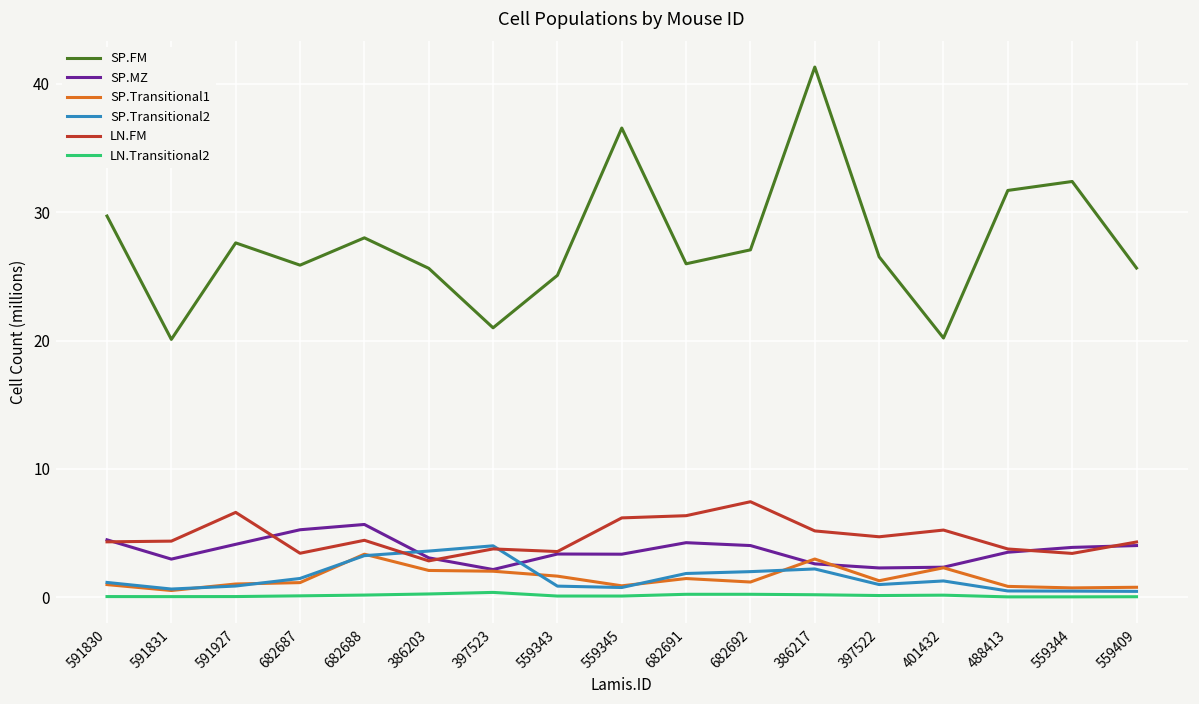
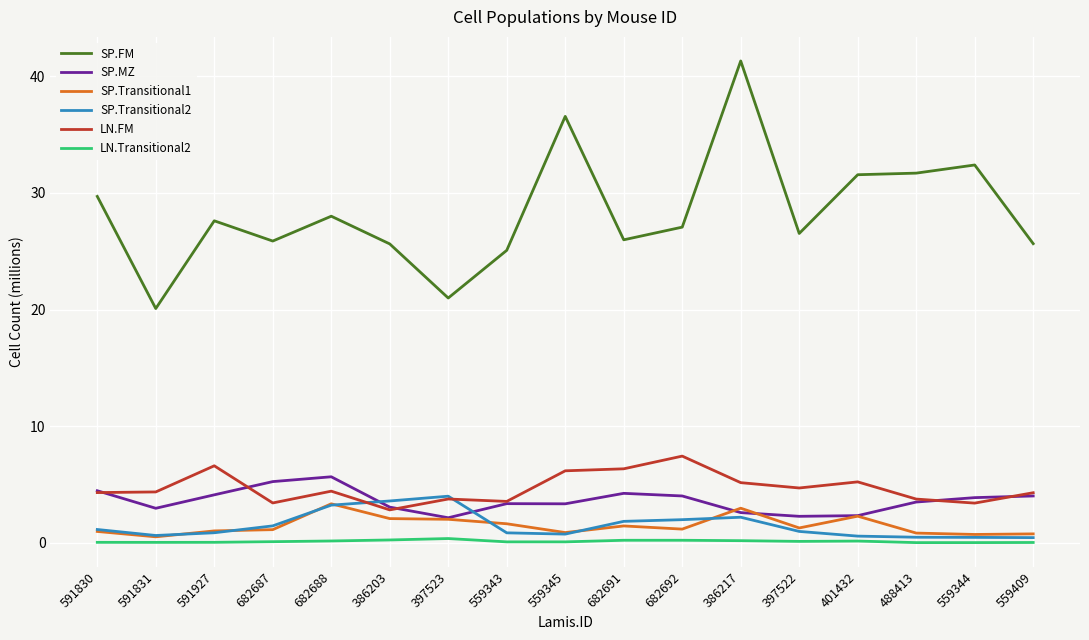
SP.FM, 401432: 20.2 -> 31.6
SP.Transitional2, 401432: 1.3 -> 0.6
